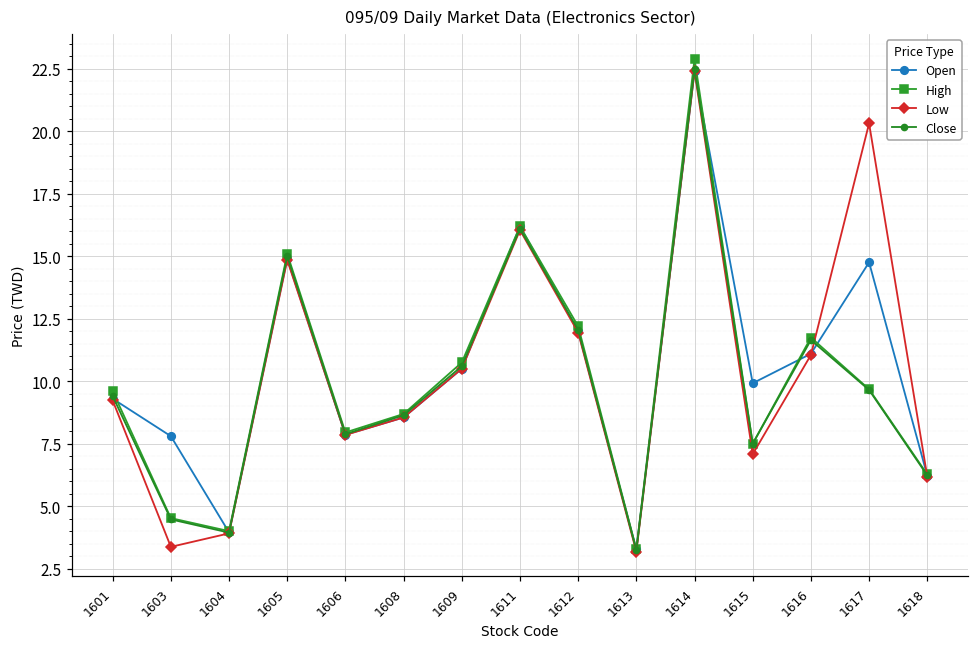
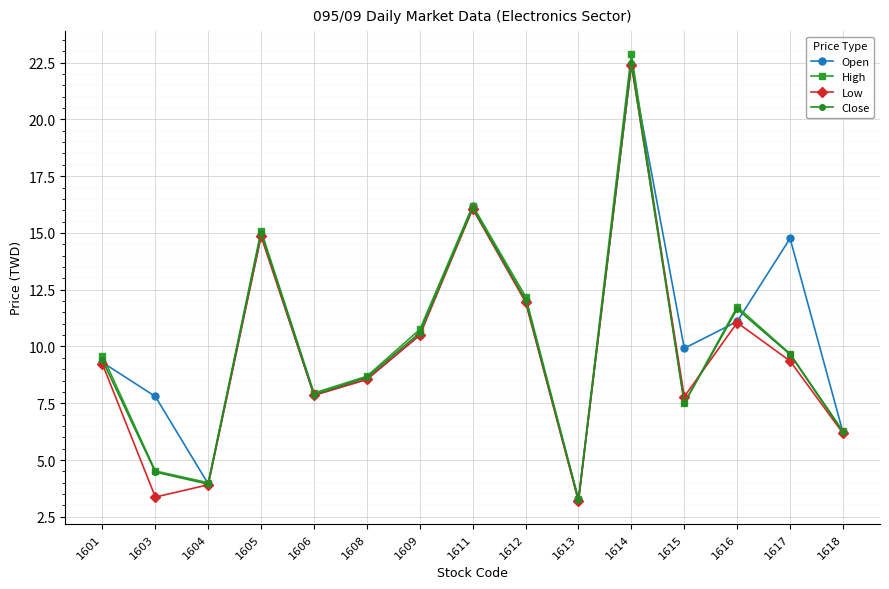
Low, 1615: 7.1 -> 7.8
Low, 1617: 20.3 -> 9.4
